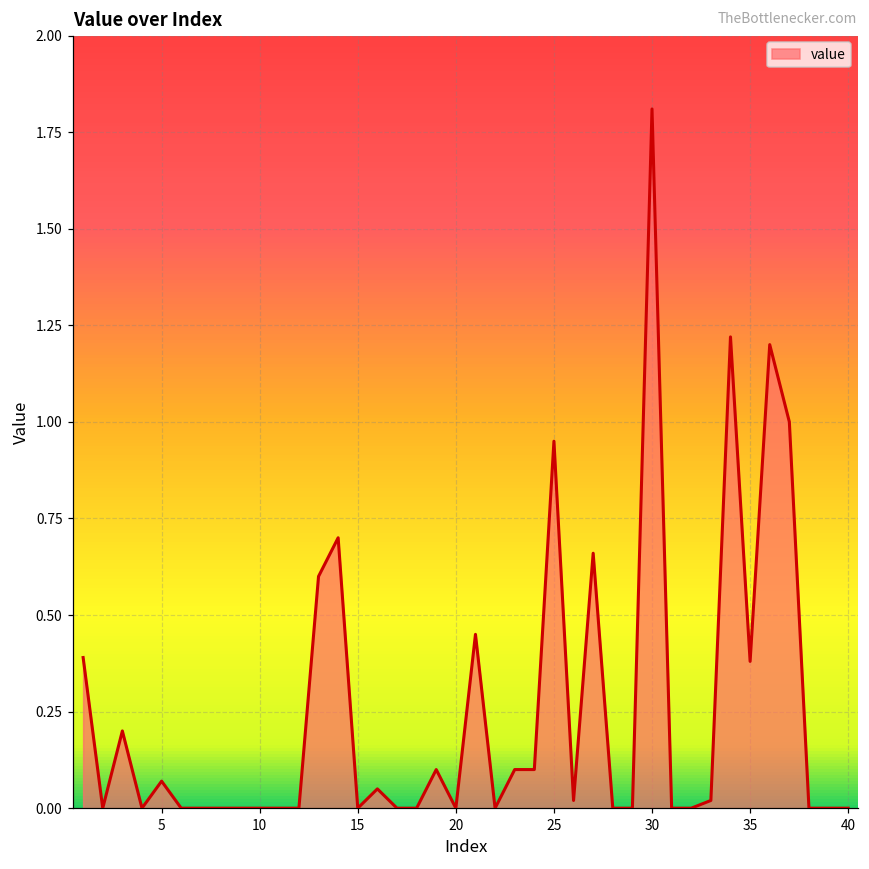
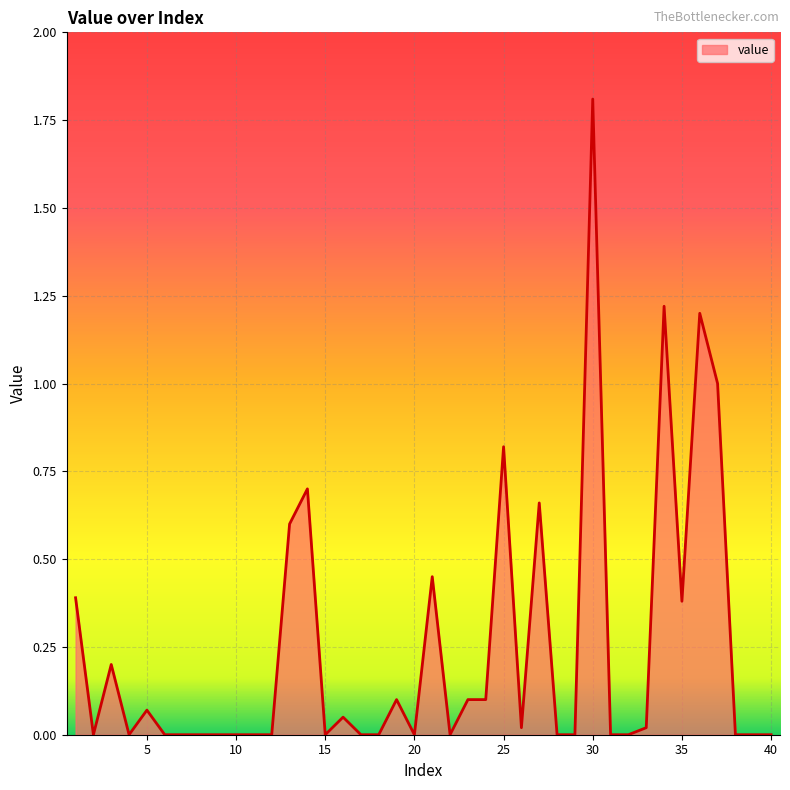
25: 0.95 -> 0.82
